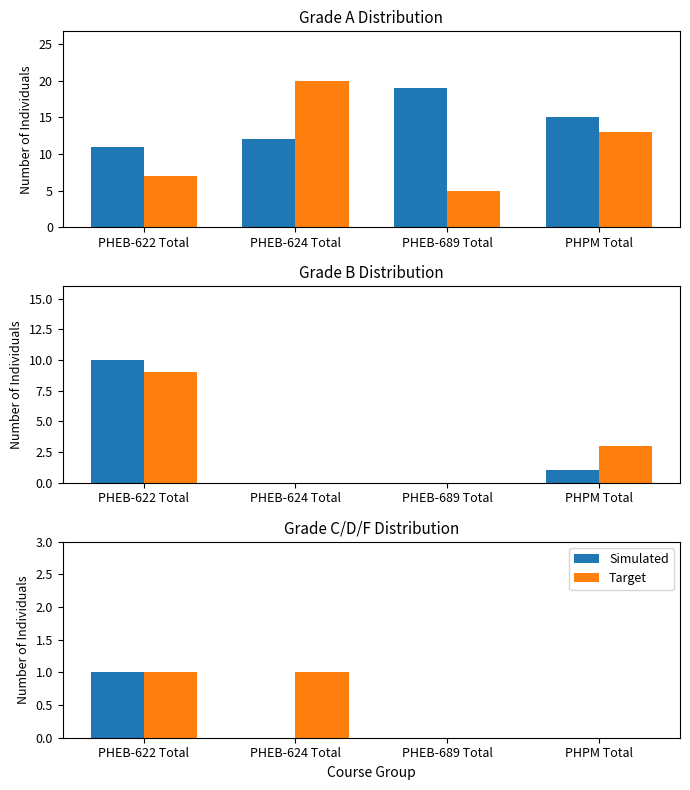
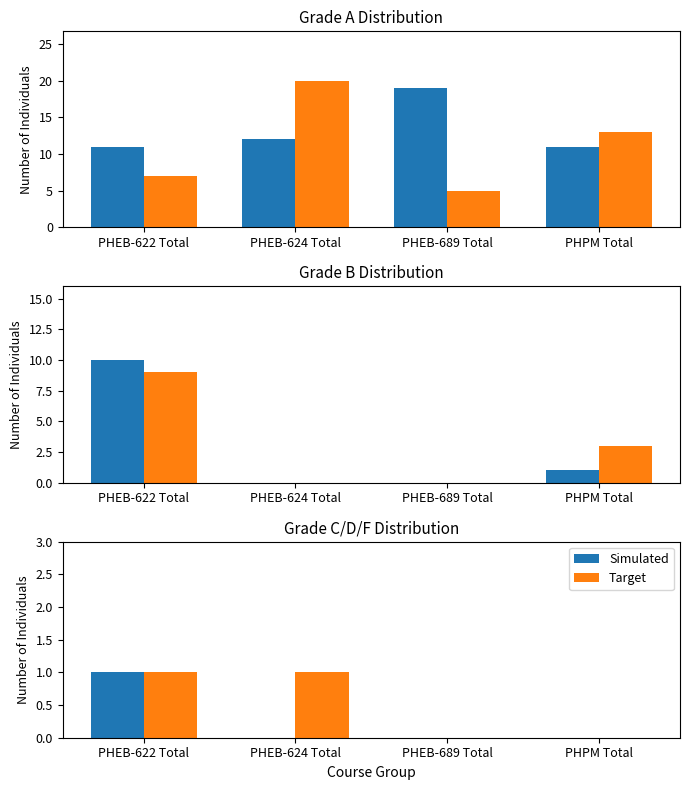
Grade A Distribution, Simulated, PHPM Total: 15 -> 11
